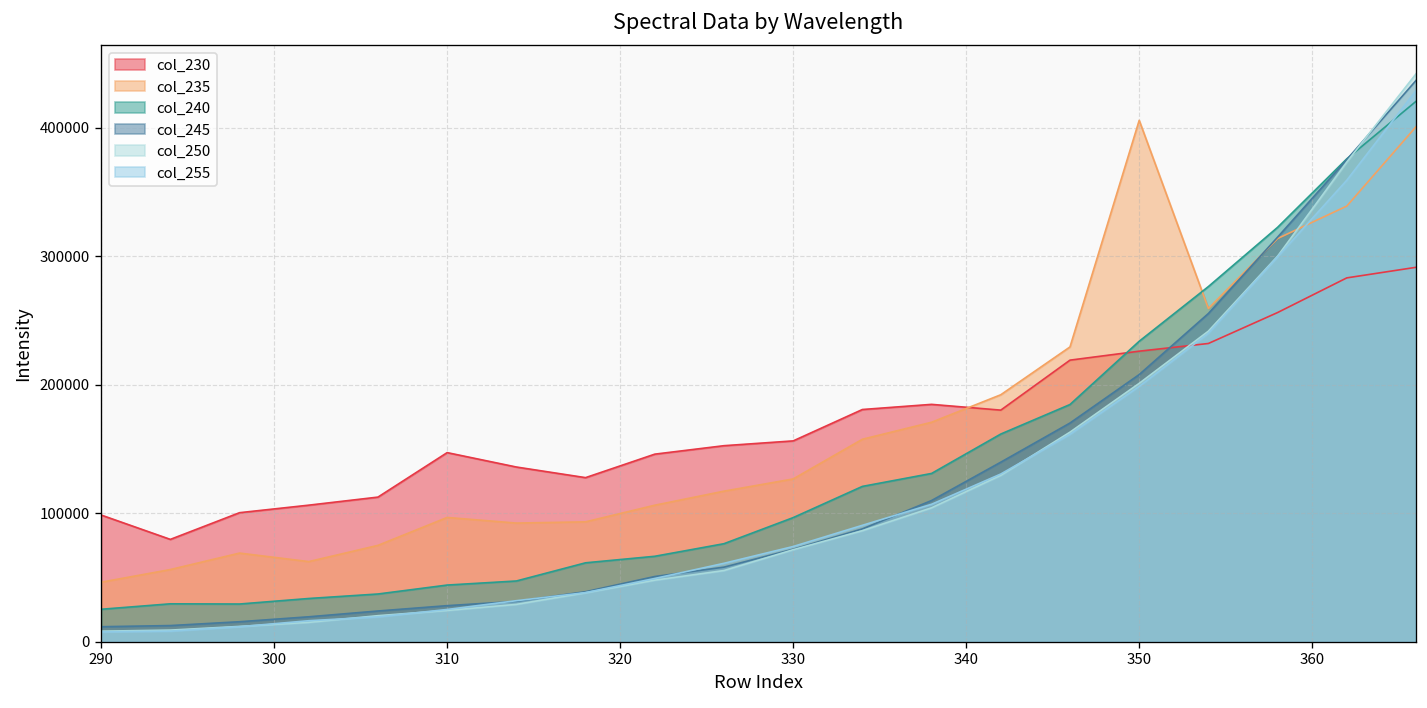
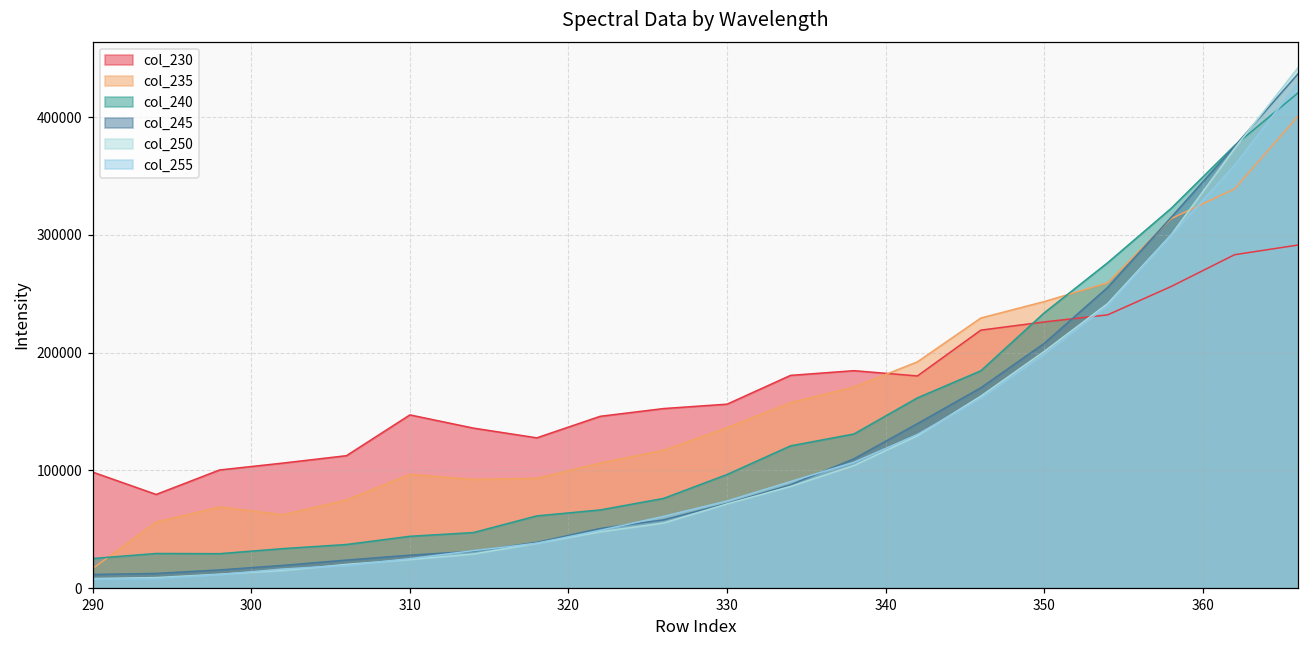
col_235, 290: 46000 -> 17000
col_235, 330: 127000 -> 136000
col_235, 350: 406000 -> 243000
